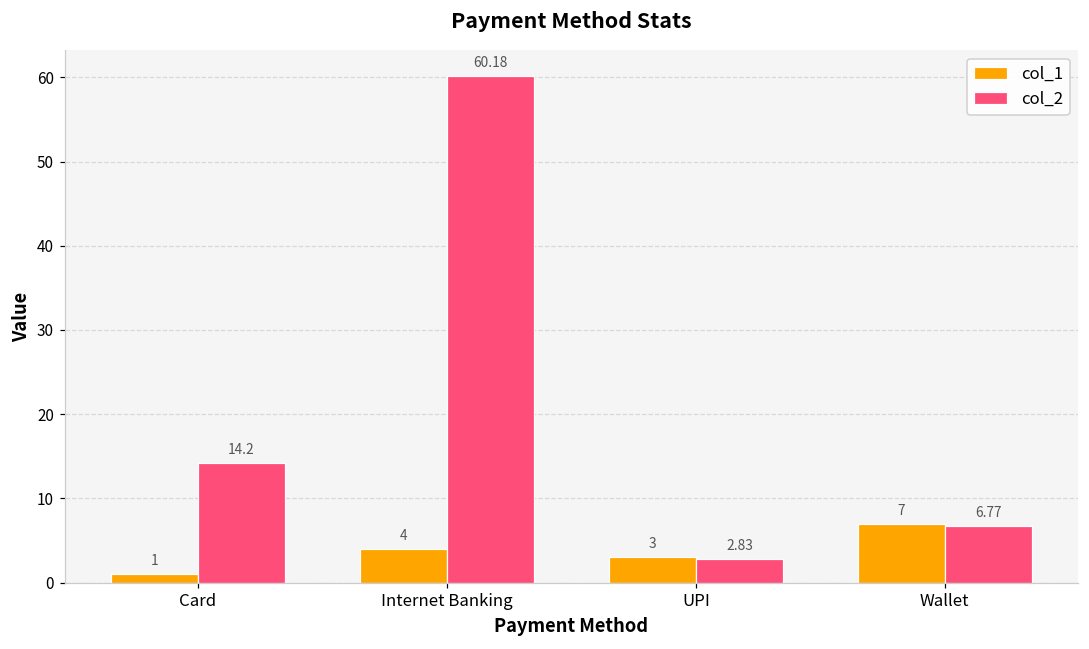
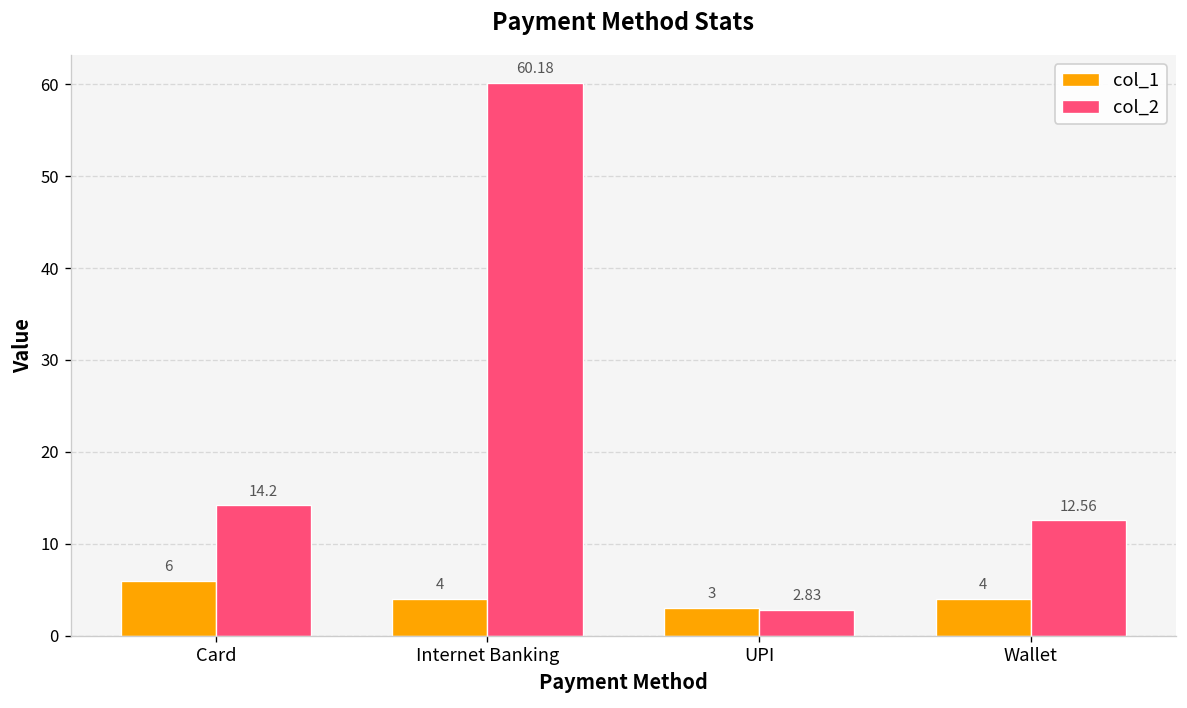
col_1, Card: 1 -> 6
col_1, Wallet: 7 -> 4
col_2, Wallet: 6.77 -> 12.56
